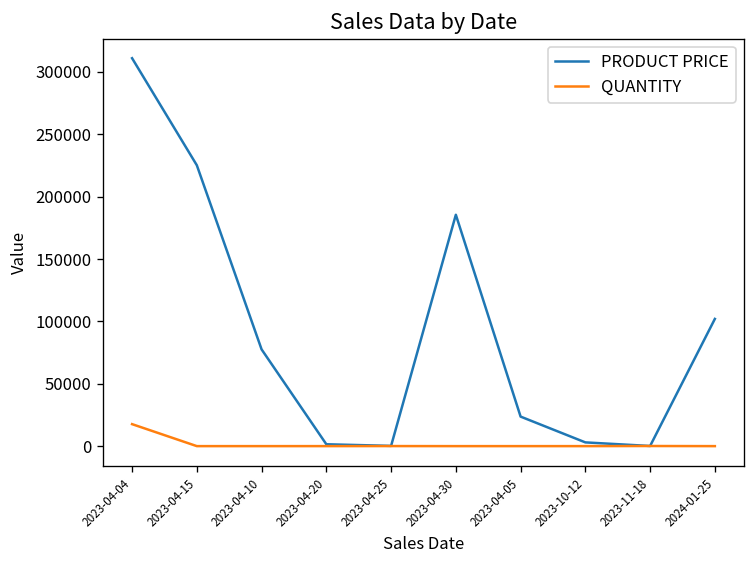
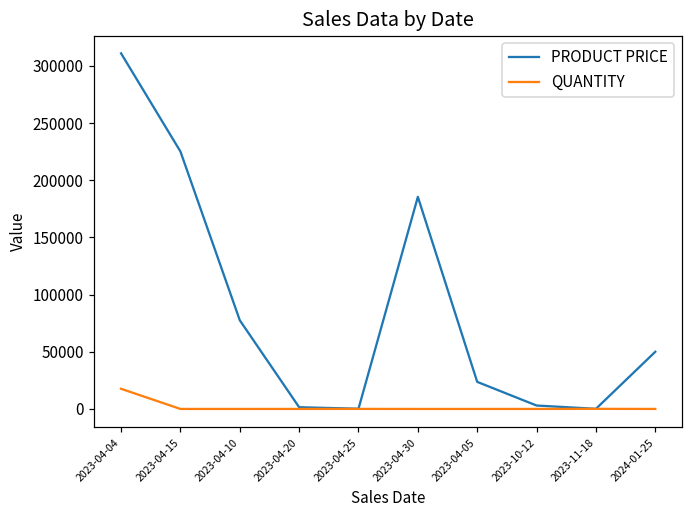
PRODUCT PRICE, 2024-01-25: 102000 -> 50000
